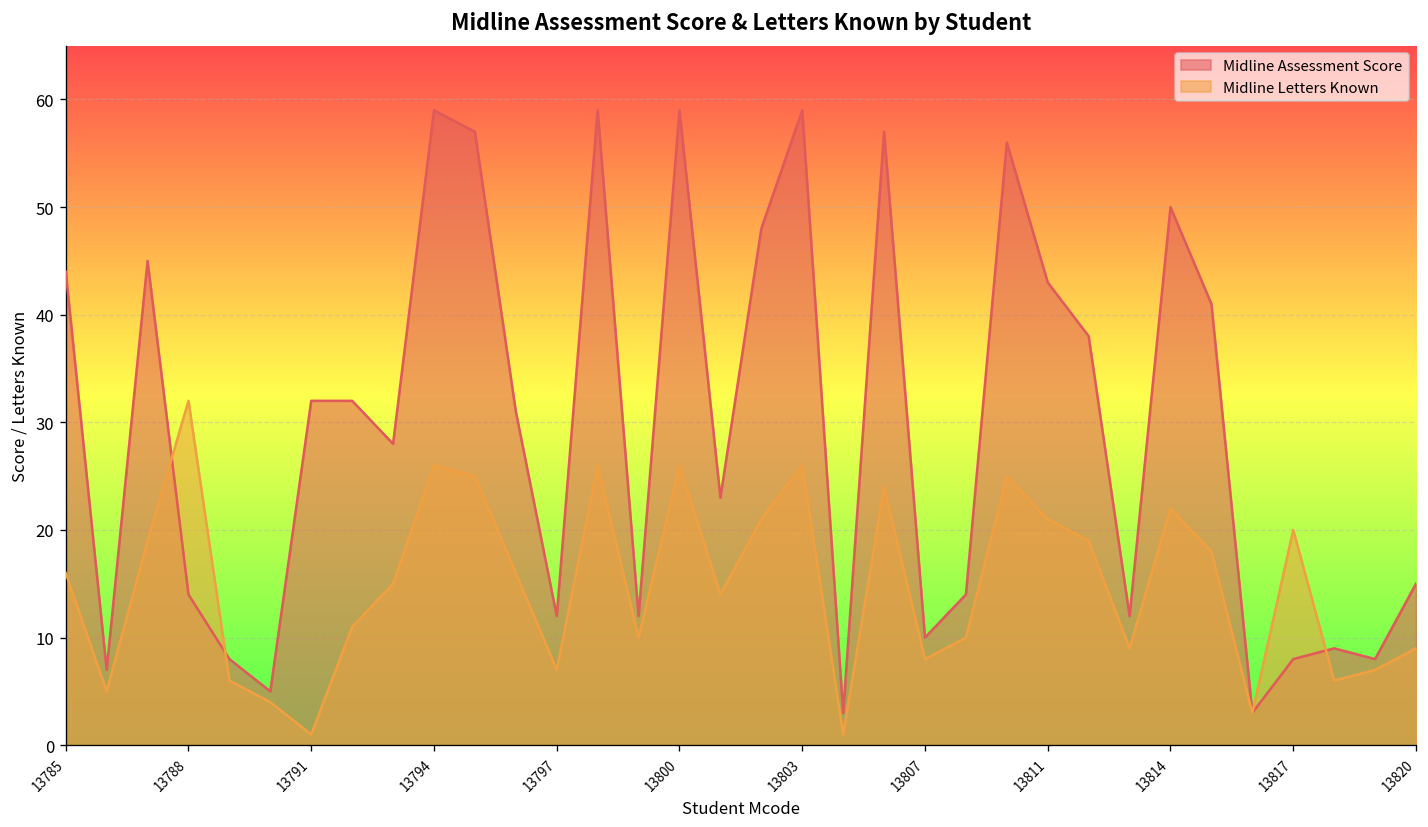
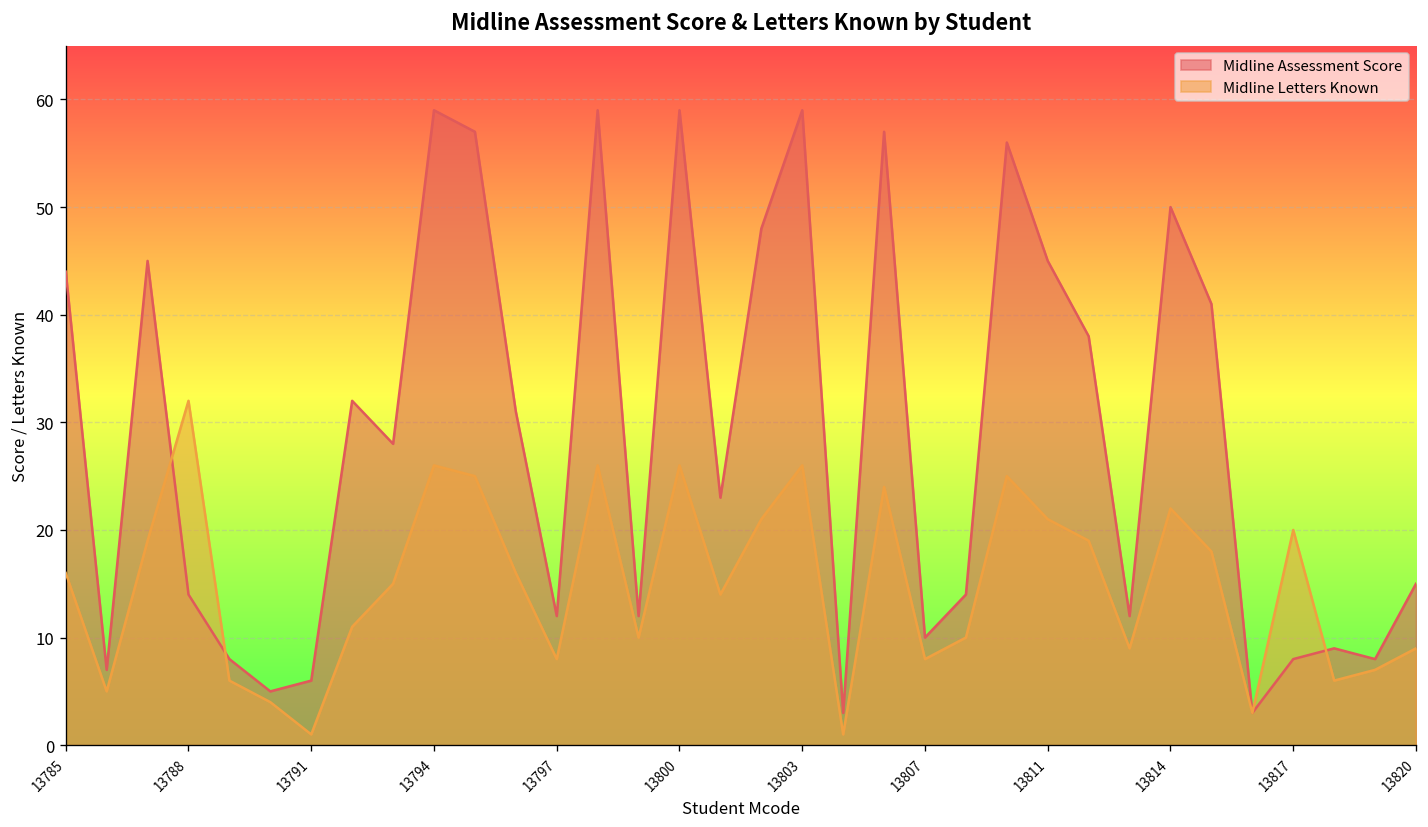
Midline Assessment Score, 13791: 32 -> 6
Midline Letters Known, 13797: 7 -> 8
Midline Assessment Score, 13811: 43 -> 45
